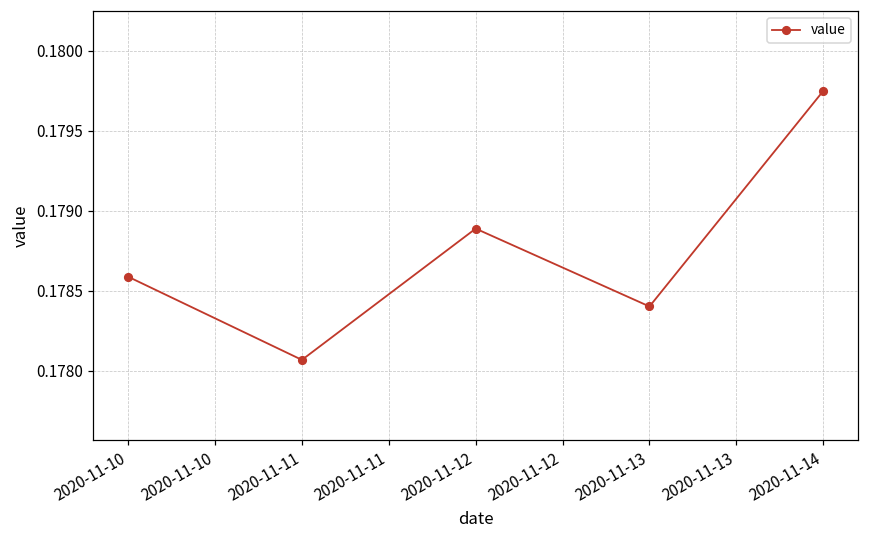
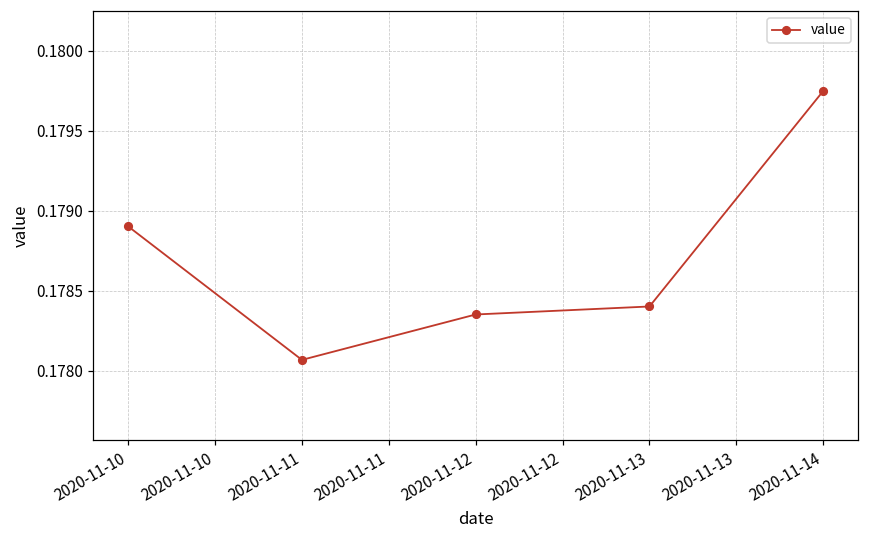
2020-11-10: 0.17859 -> 0.17890
2020-11-12: 0.17889 -> 0.17835
